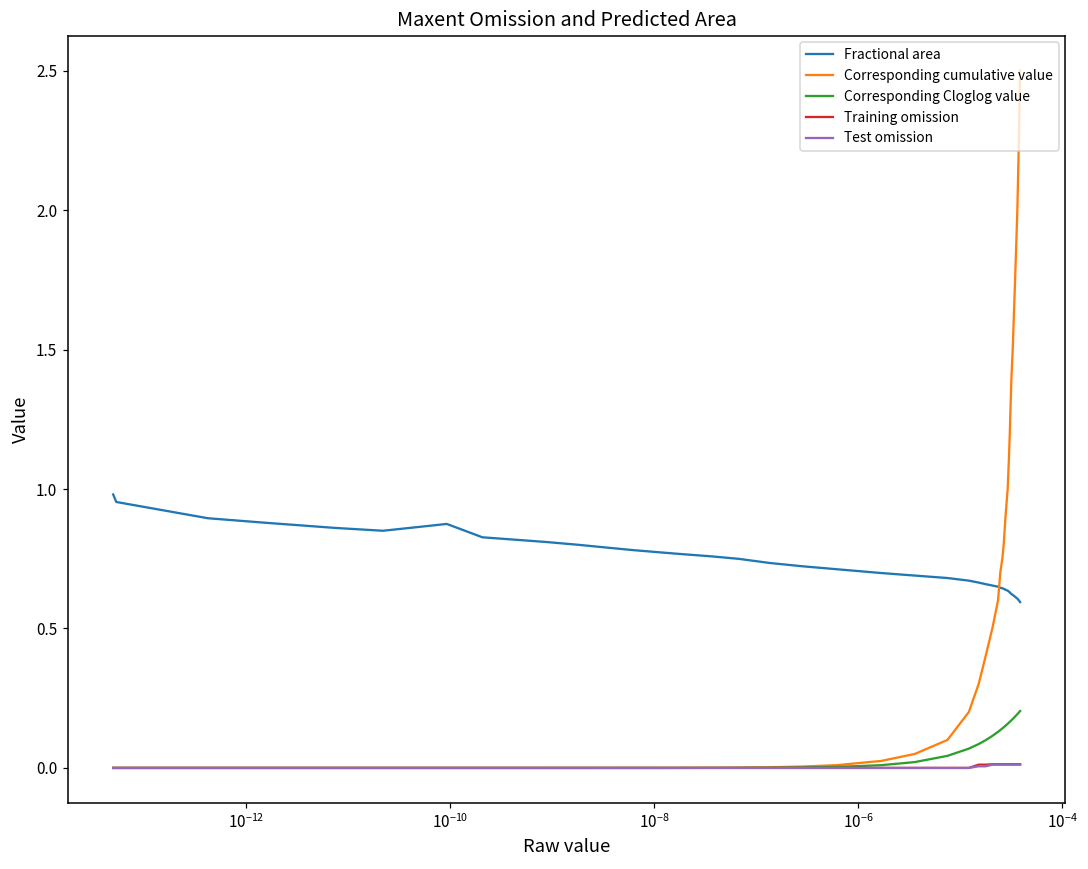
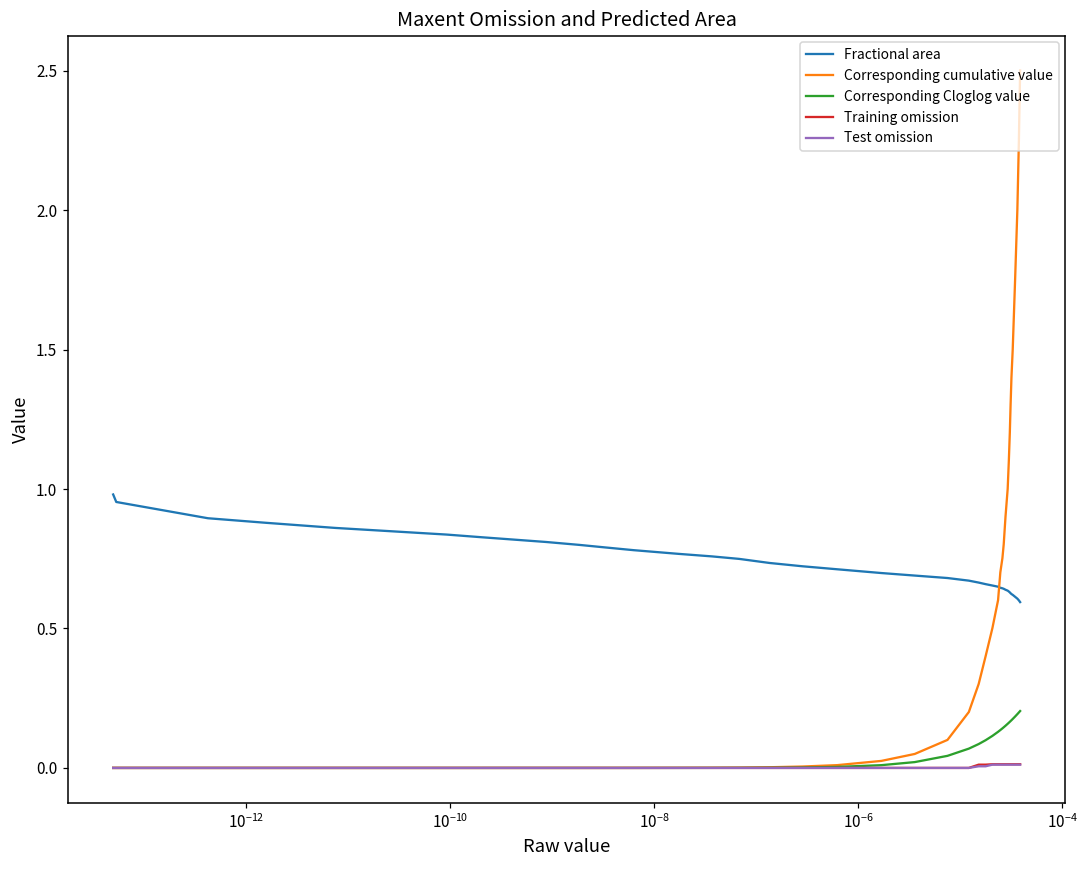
Fractional area, 10^-10: 0.87 -> 0.84
